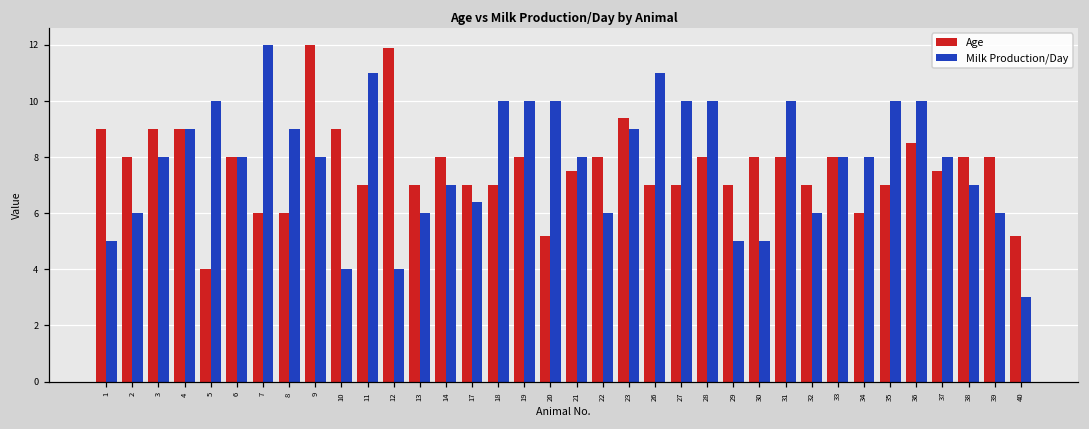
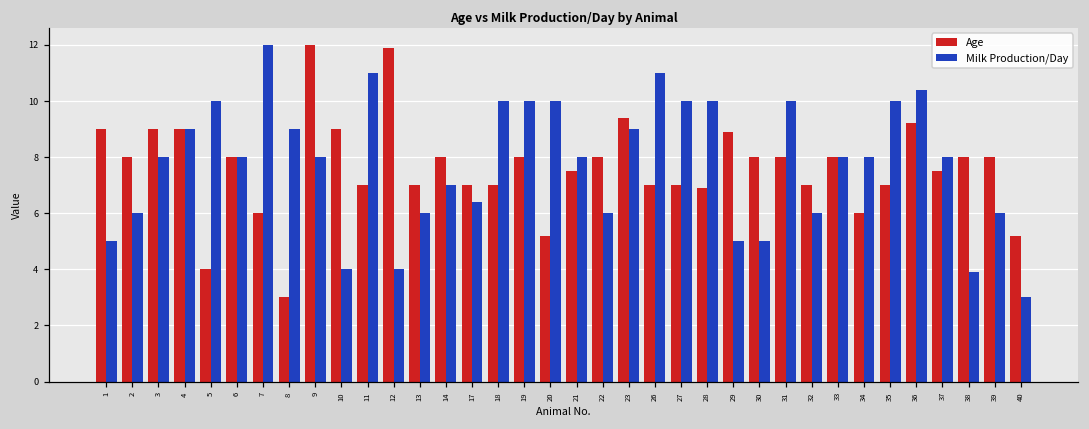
Age, 8: 6 -> 3
Age, 28: 8.0 -> 6.9
Age, 29: 7.0 -> 8.9
Age, 36: 8.5 -> 9.2
Milk Production/Day, 36: 10.0 -> 10.4
Milk Production/Day, 38: 7.0 -> 3.9
